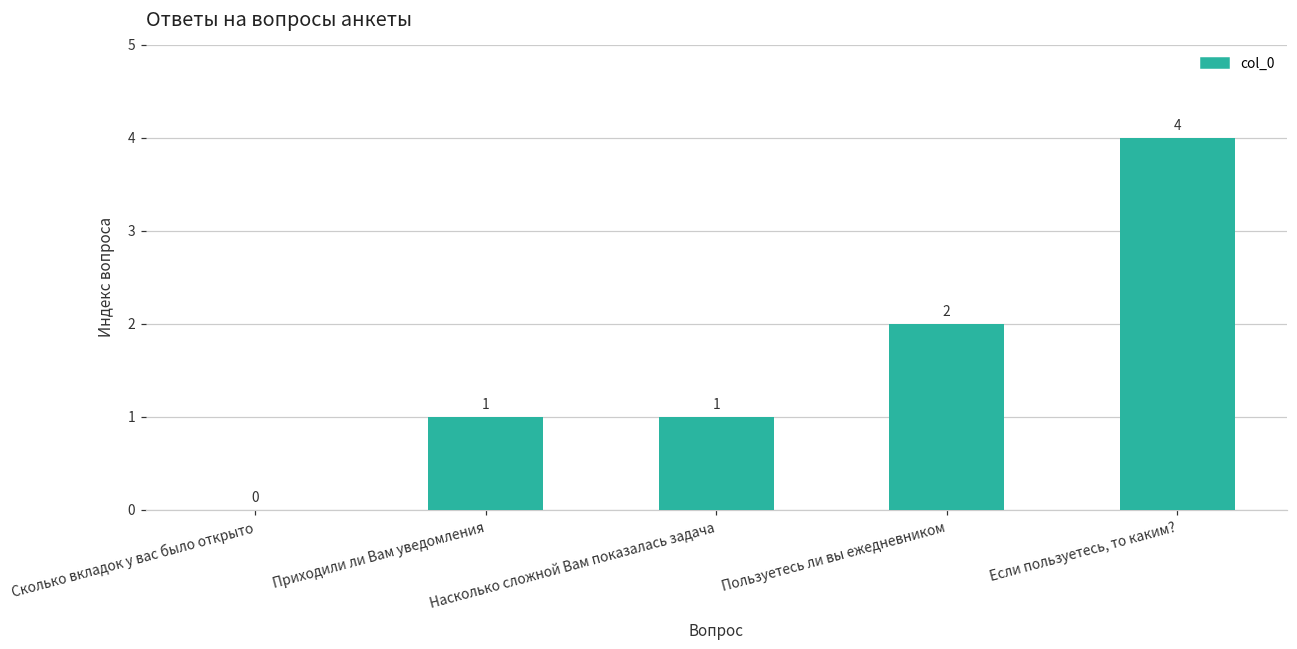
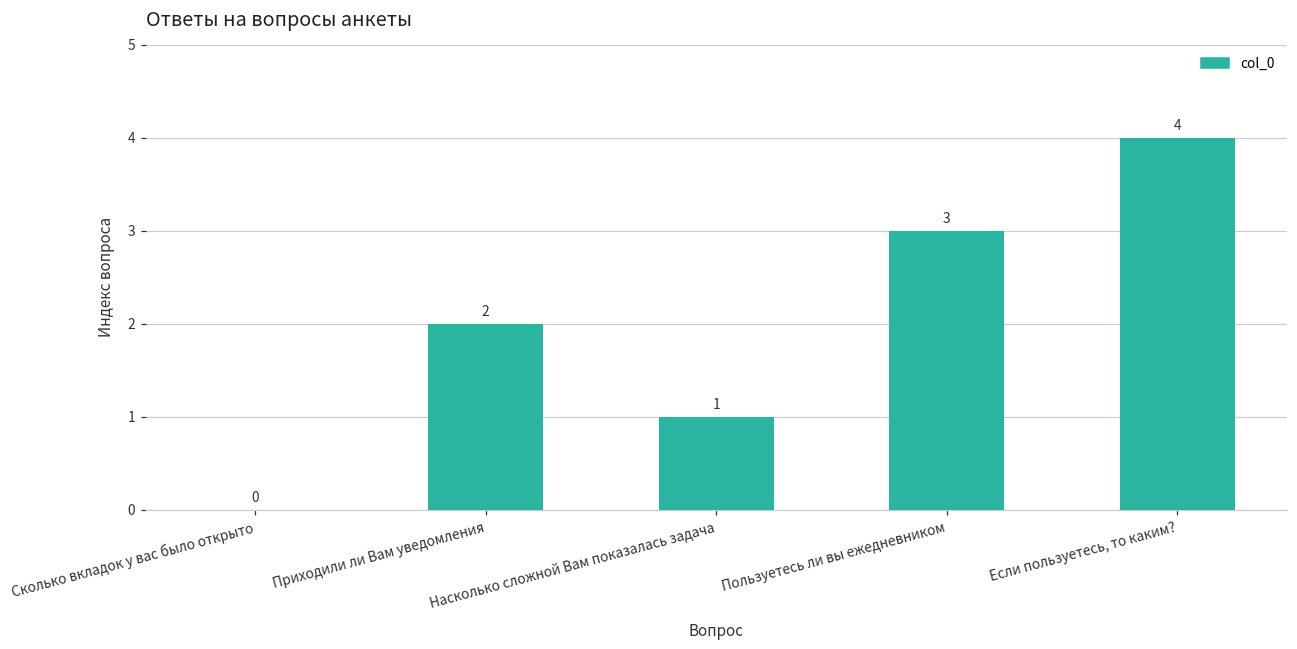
Приходили ли Вам уведомления: 1 -> 2
Пользуетесь ли вы ежедневником: 2 -> 3
